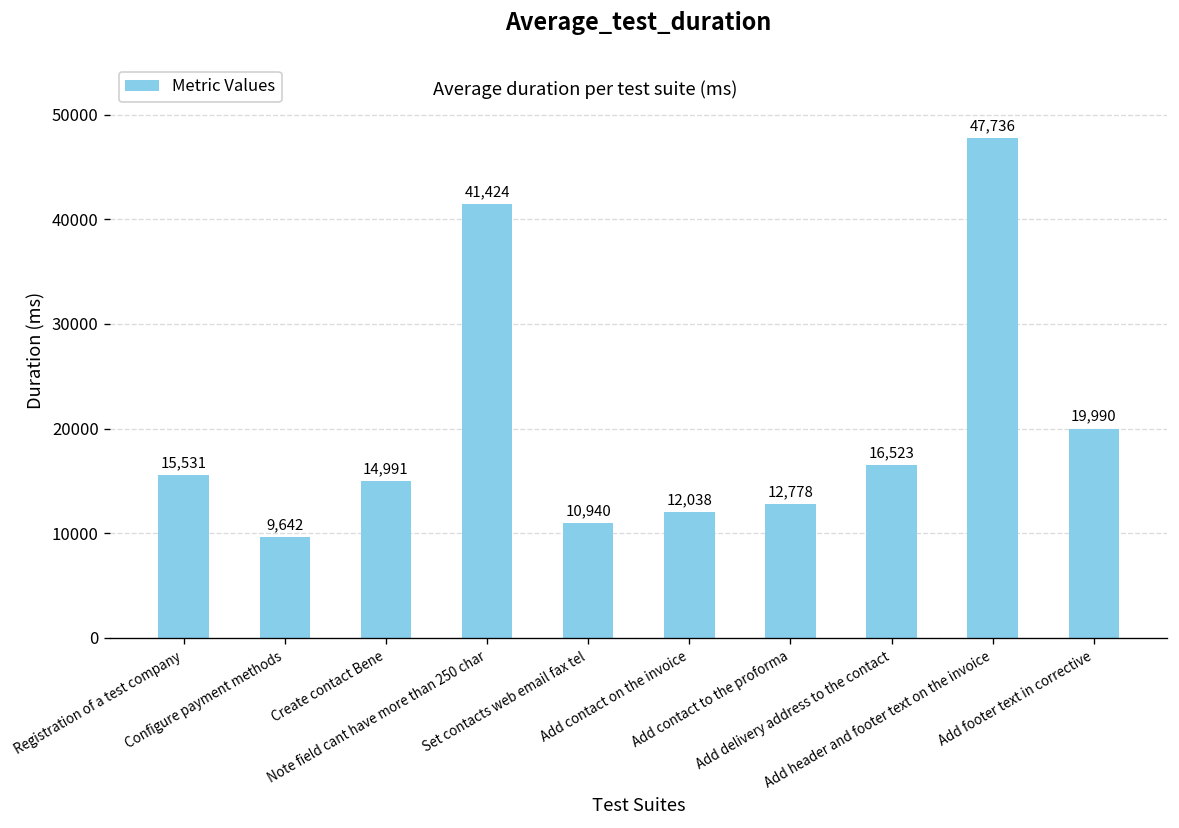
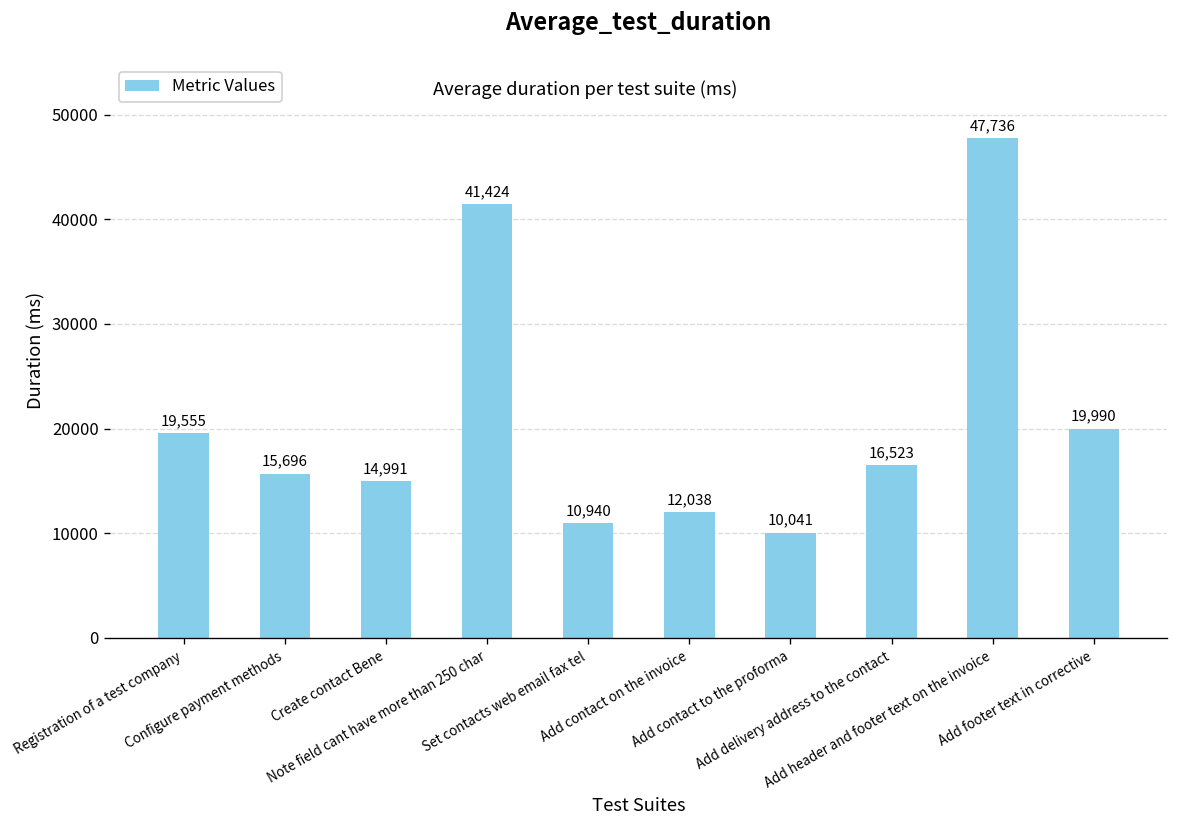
Registration of a test company: 15,531 -> 19,555
Configure payment methods: 9,642 -> 15,696
Add contact to the proforma: 12,778 -> 10,041
